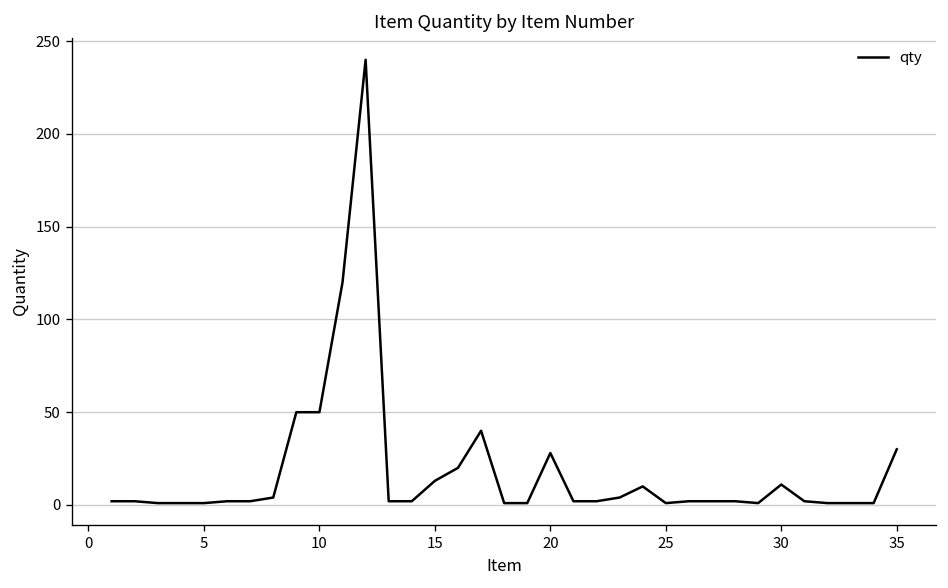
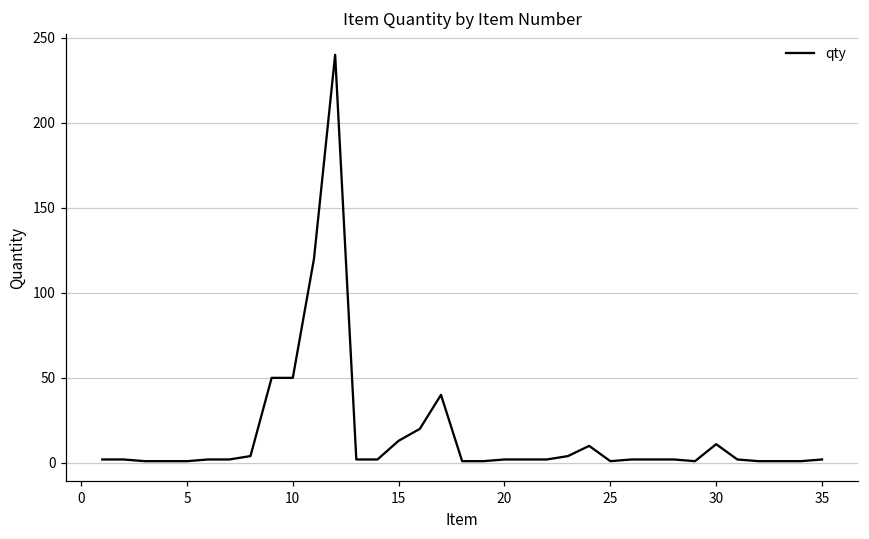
20: 28 -> 2
35: 30 -> 2
